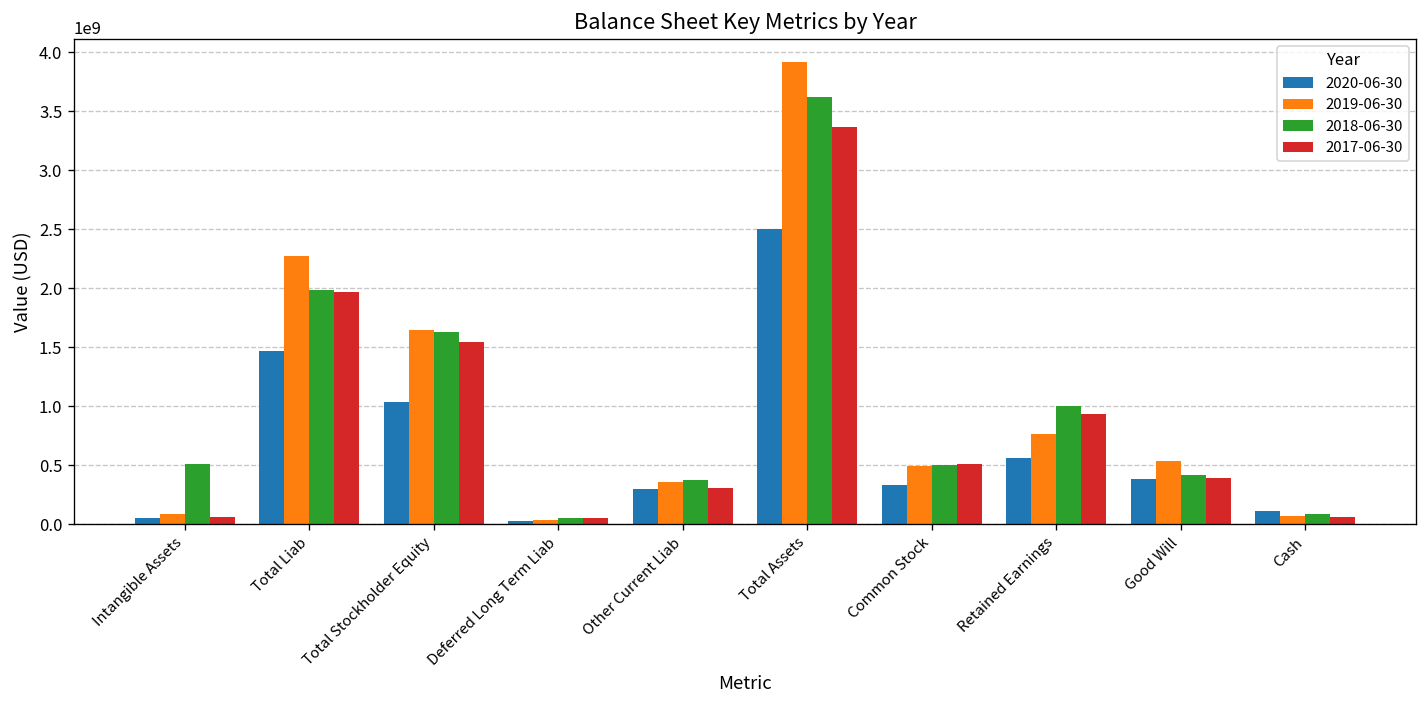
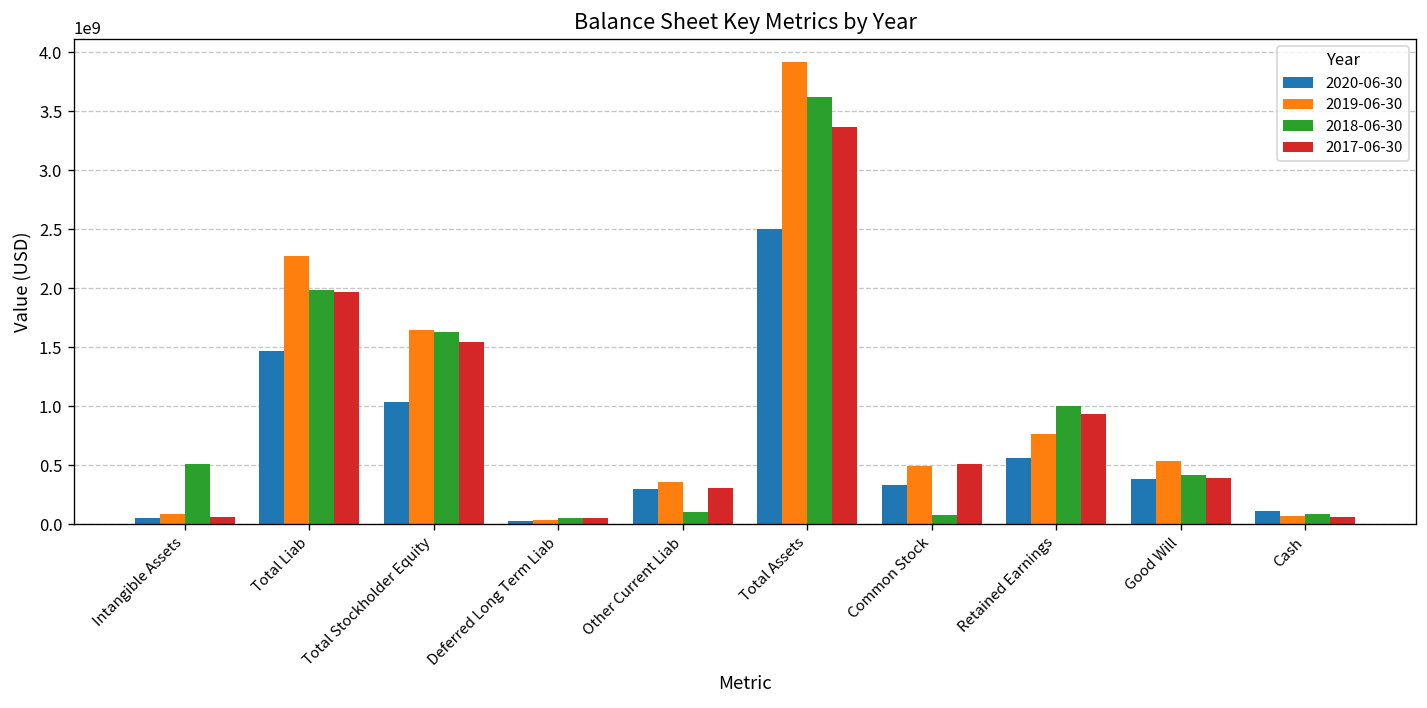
2018-06-30, Other Current Liab: 400000000 -> 100000000
2018-06-30, Common Stock: 500000000 -> 100000000
